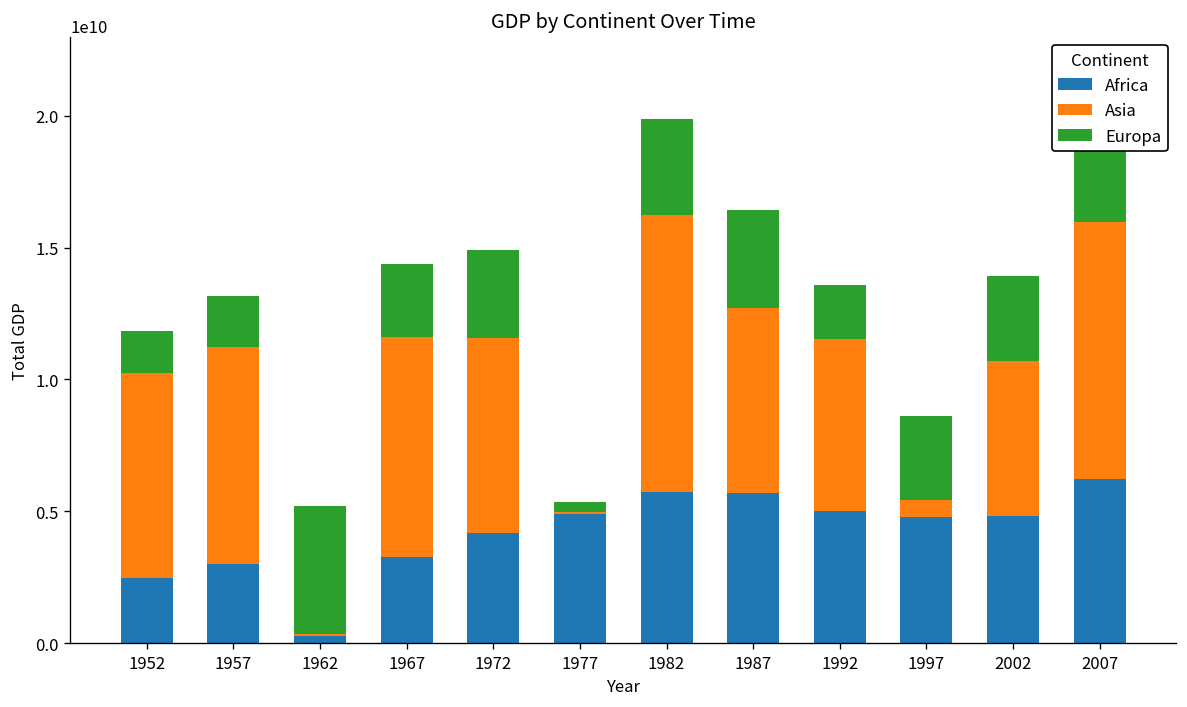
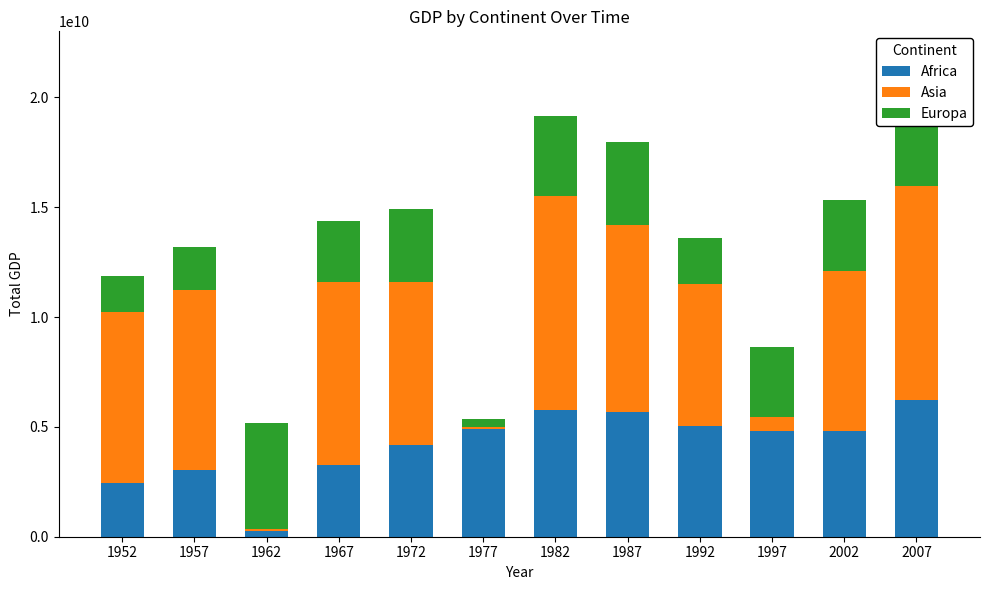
Asia, 1982: 10500000000 -> 9800000000
Asia, 1987: 7000000000 -> 8500000000
Asia, 2002: 5900000000 -> 7300000000
